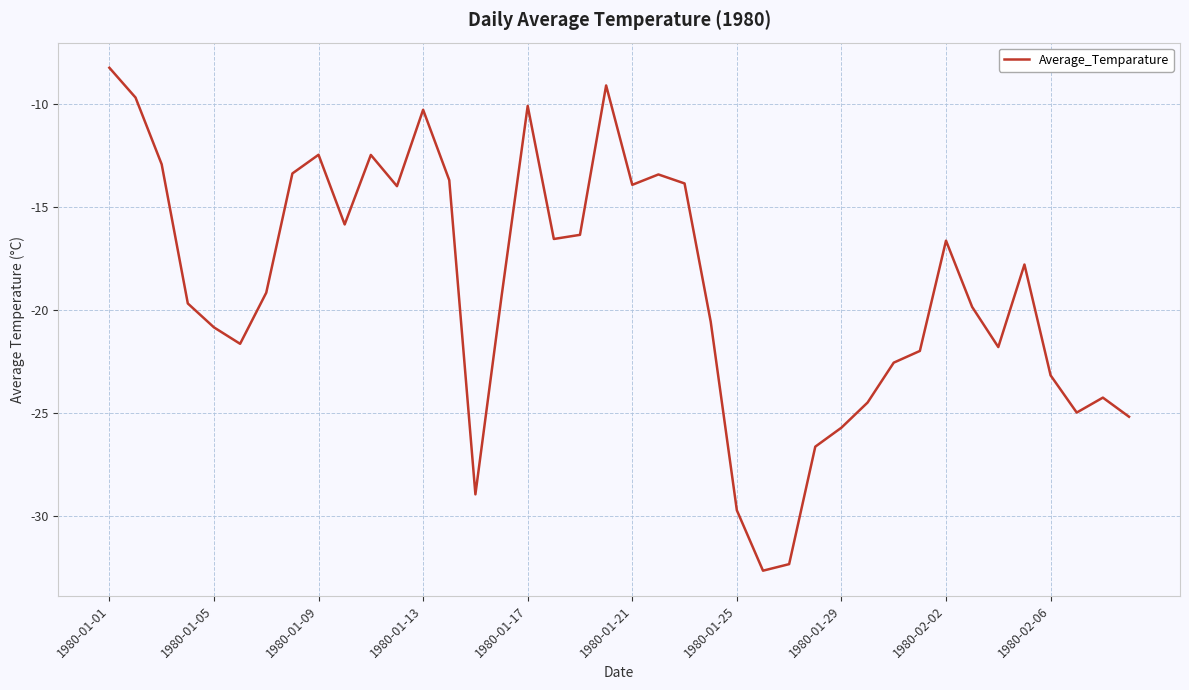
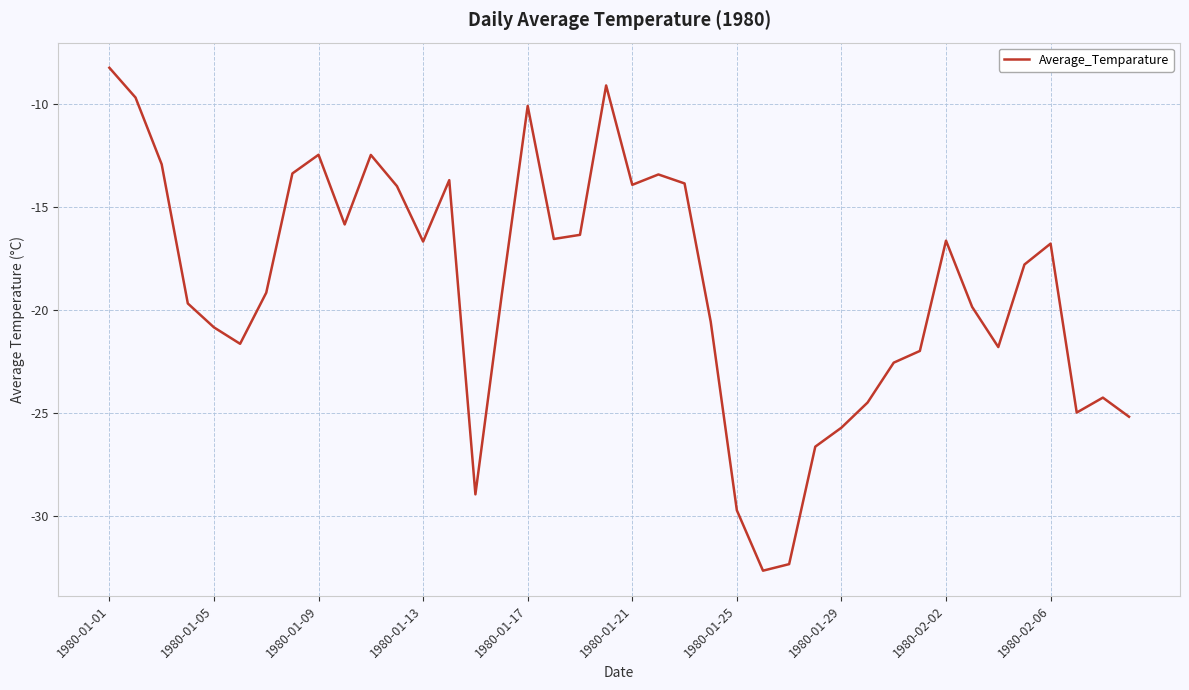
1980-01-13: -10.3 -> -16.7
1980-02-06: -23.2 -> -16.8
